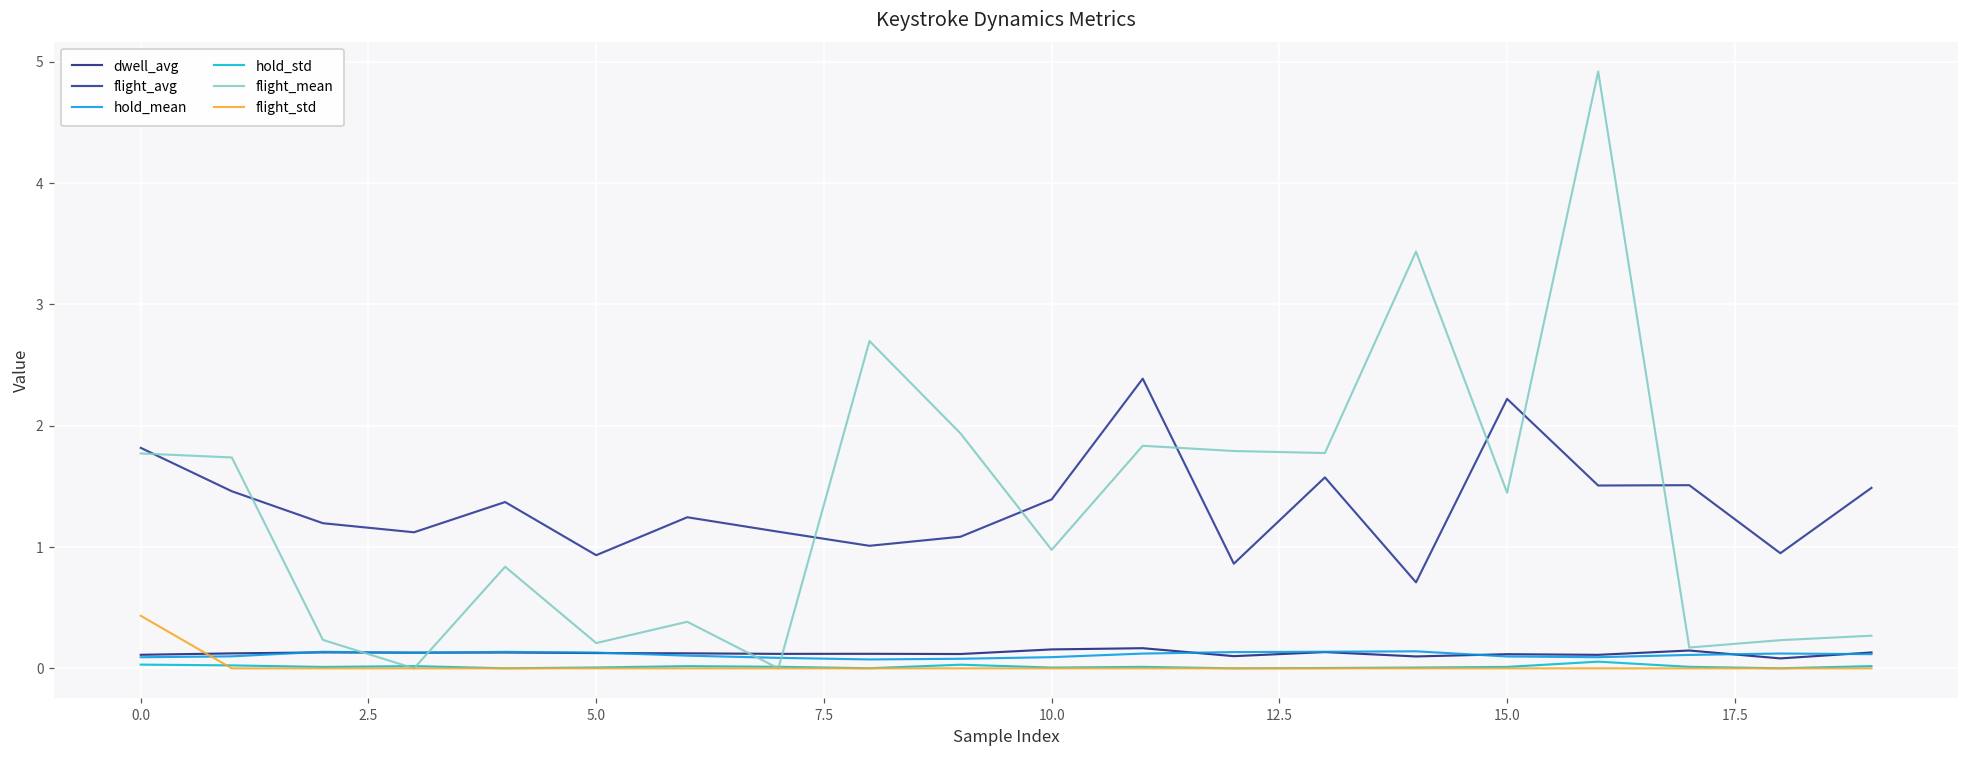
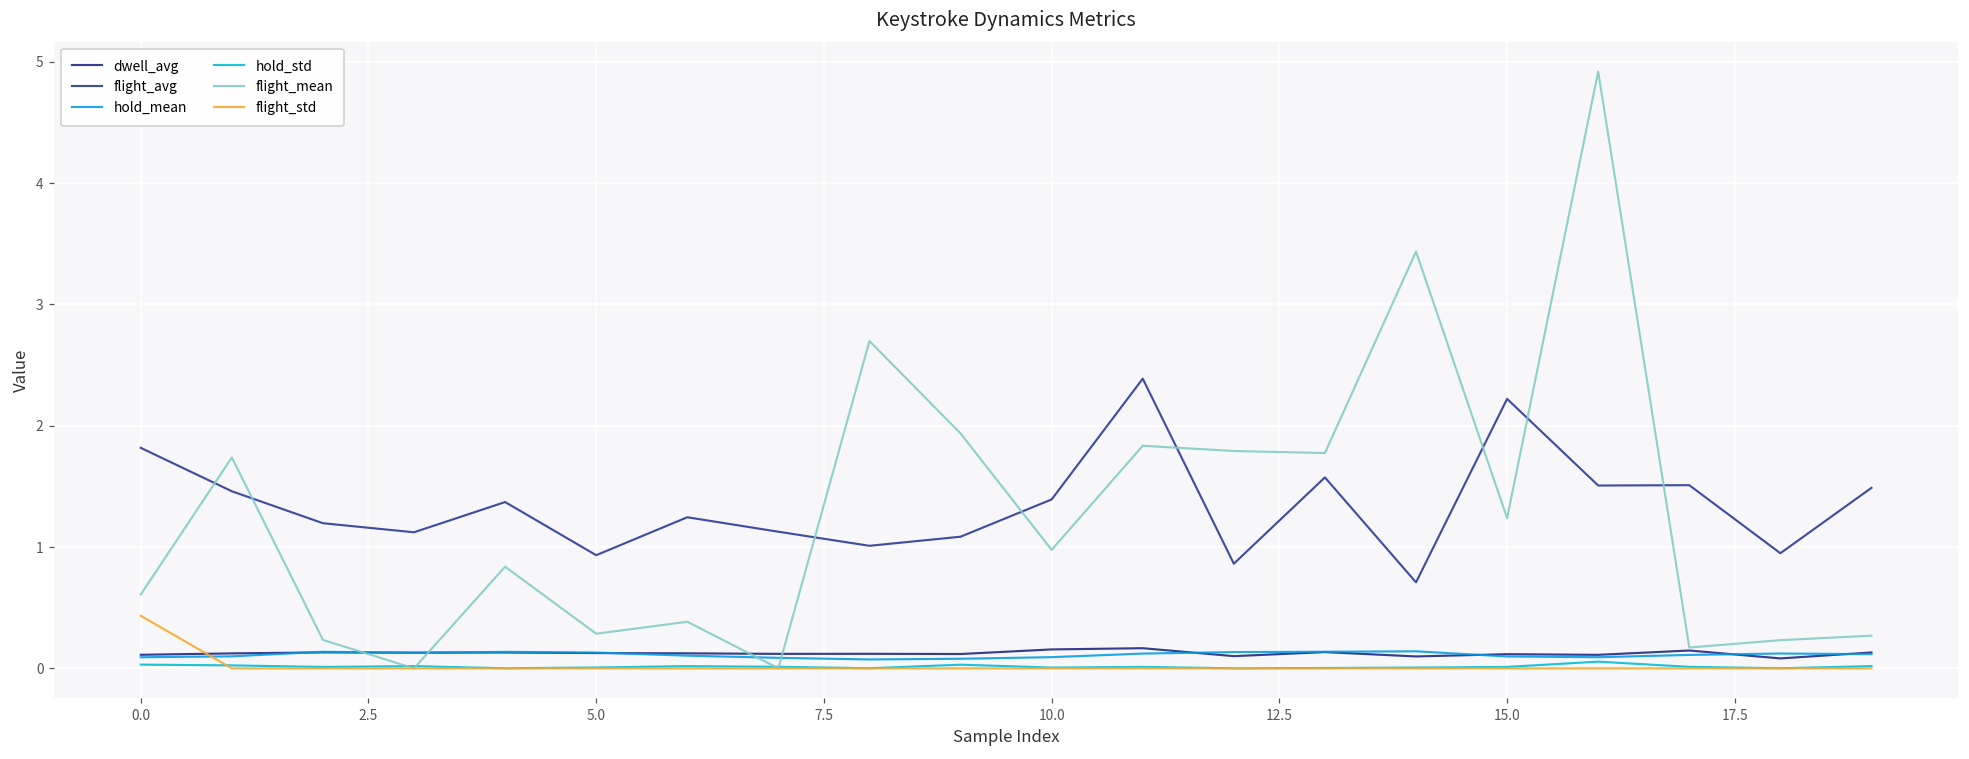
flight_mean, 0.0: 1.77 -> 0.61
flight_mean, 5.0: 0.21 -> 0.29
flight_mean, 15.0: 1.45 -> 1.24
